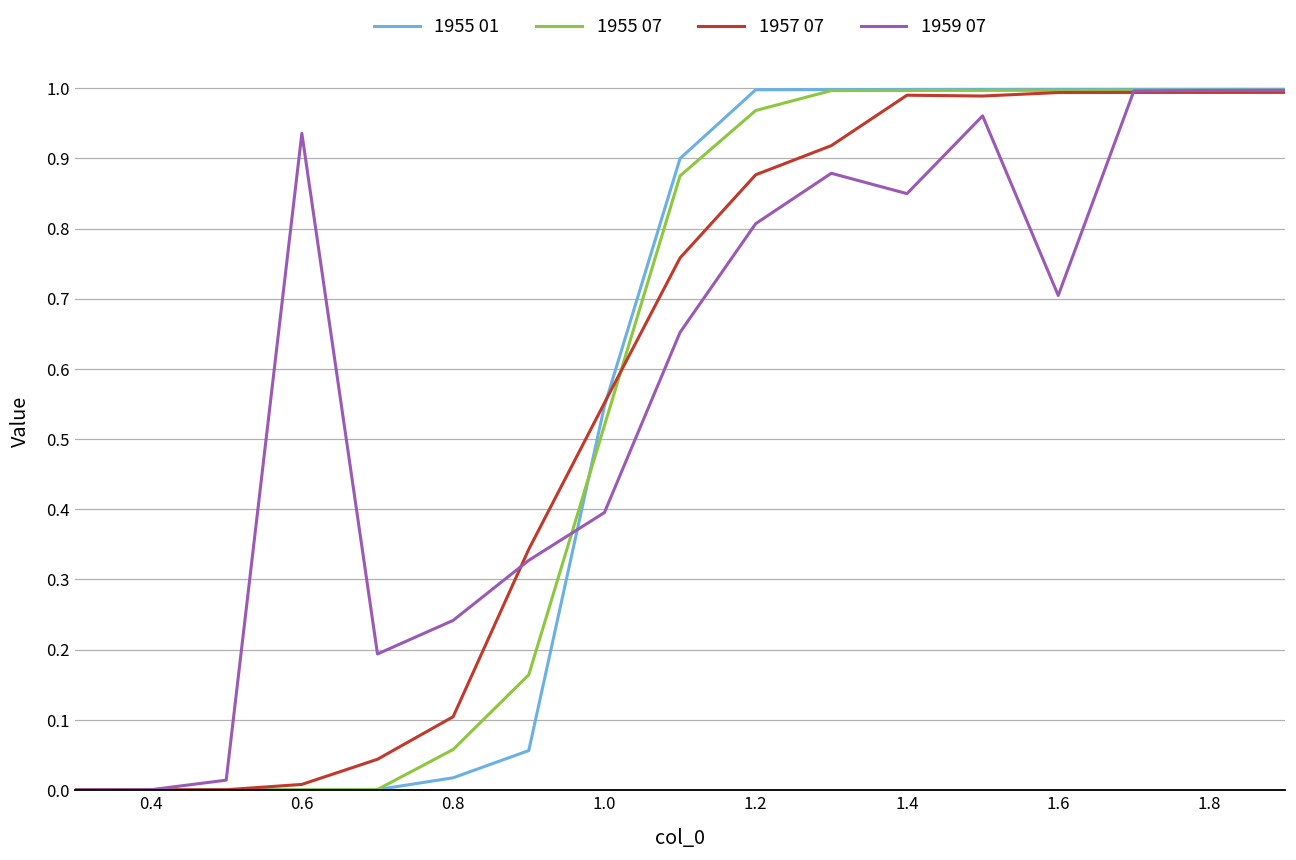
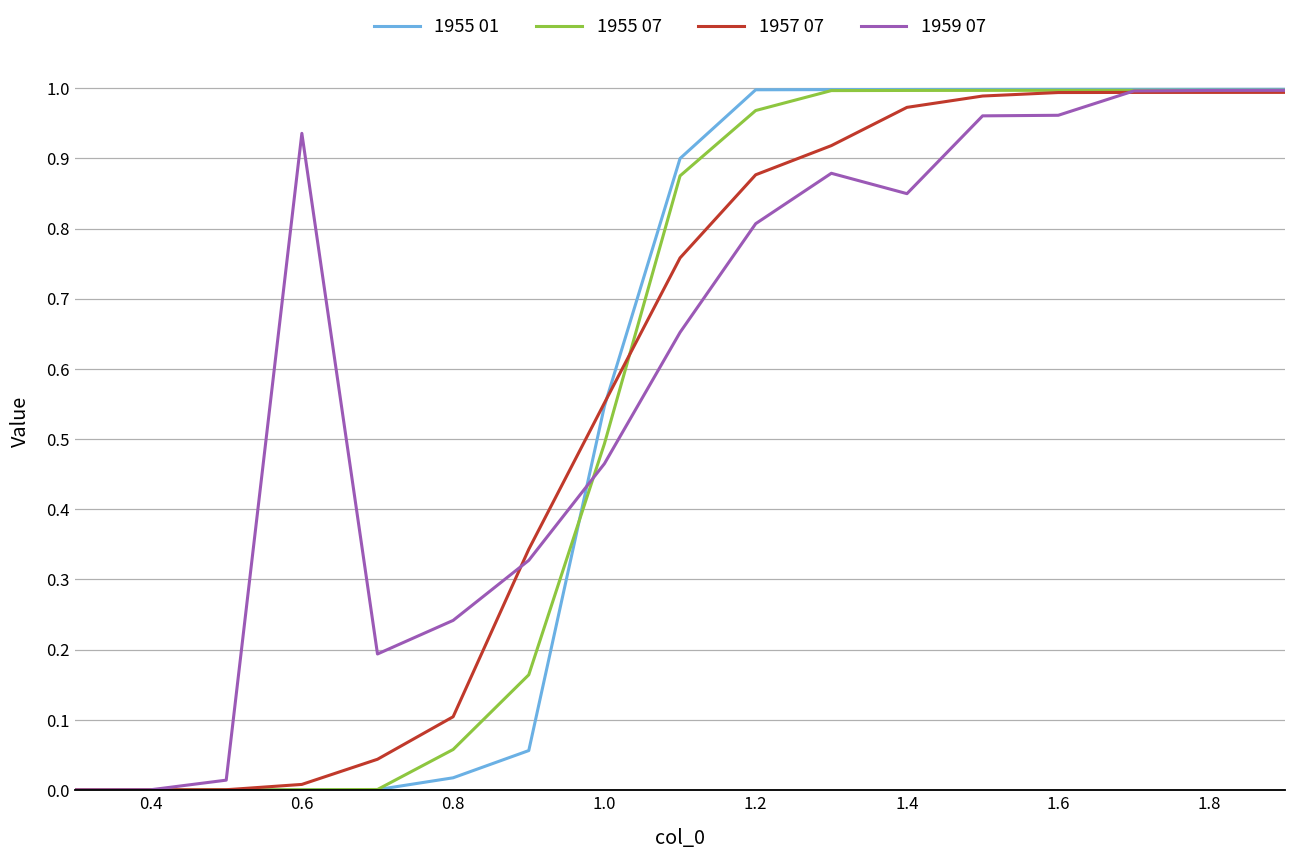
1955 07, 1.0: 0.52 -> 0.49
1959 07, 1.0: 0.40 -> 0.46
1957 07, 1.4: 0.99 -> 0.97
1959 07, 1.6: 0.70 -> 0.96
